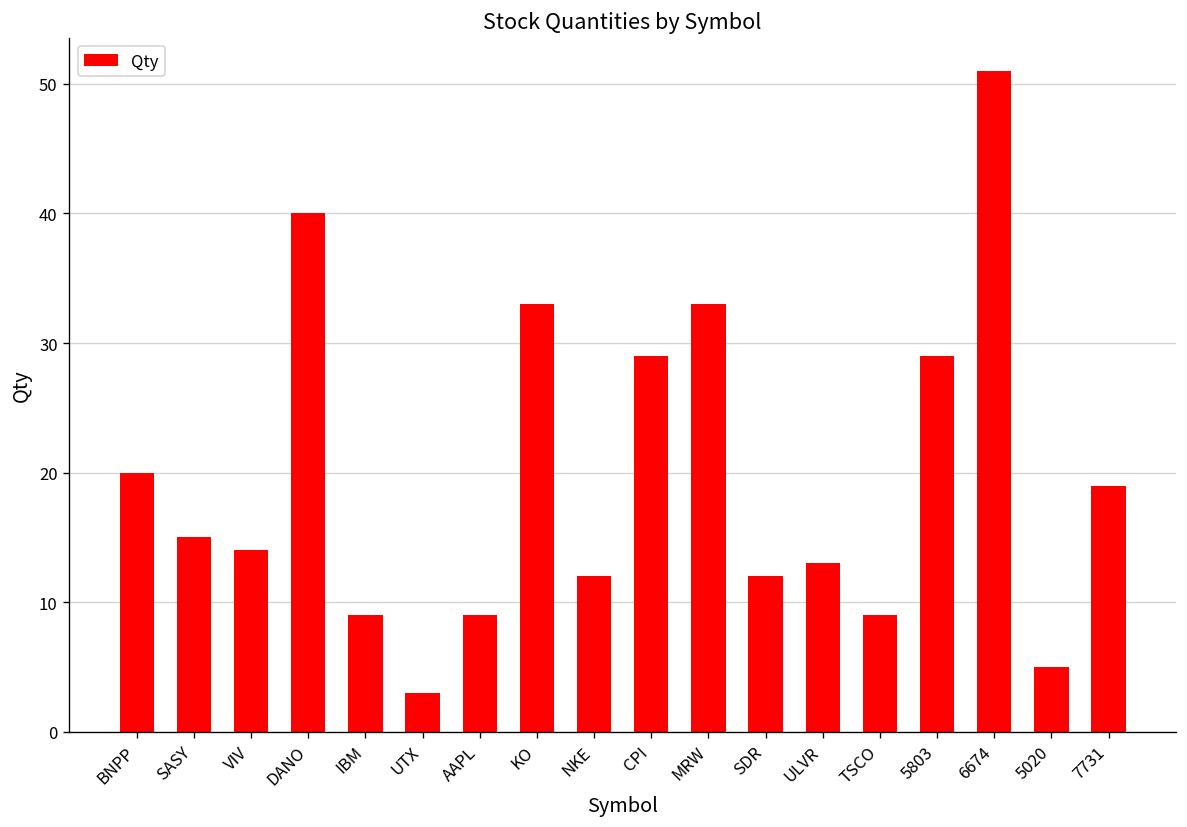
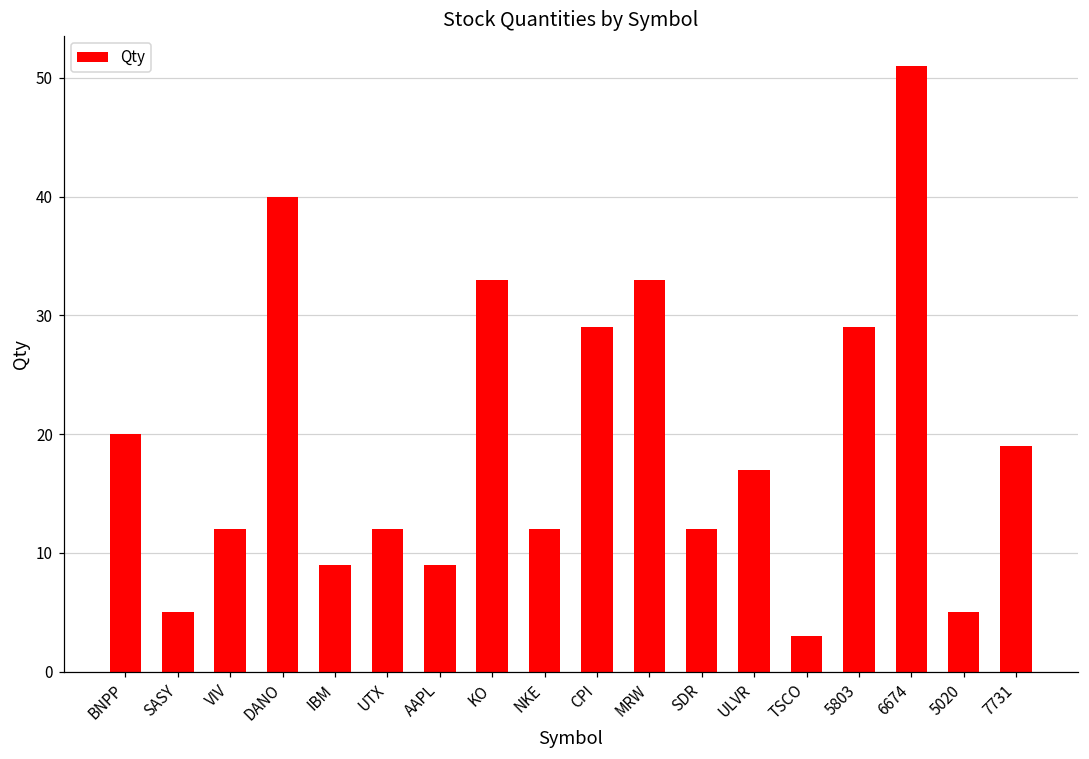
SASY: 15 -> 5
VIV: 14 -> 12
UTX: 3 -> 12
ULVR: 13 -> 17
TSCO: 9 -> 3
